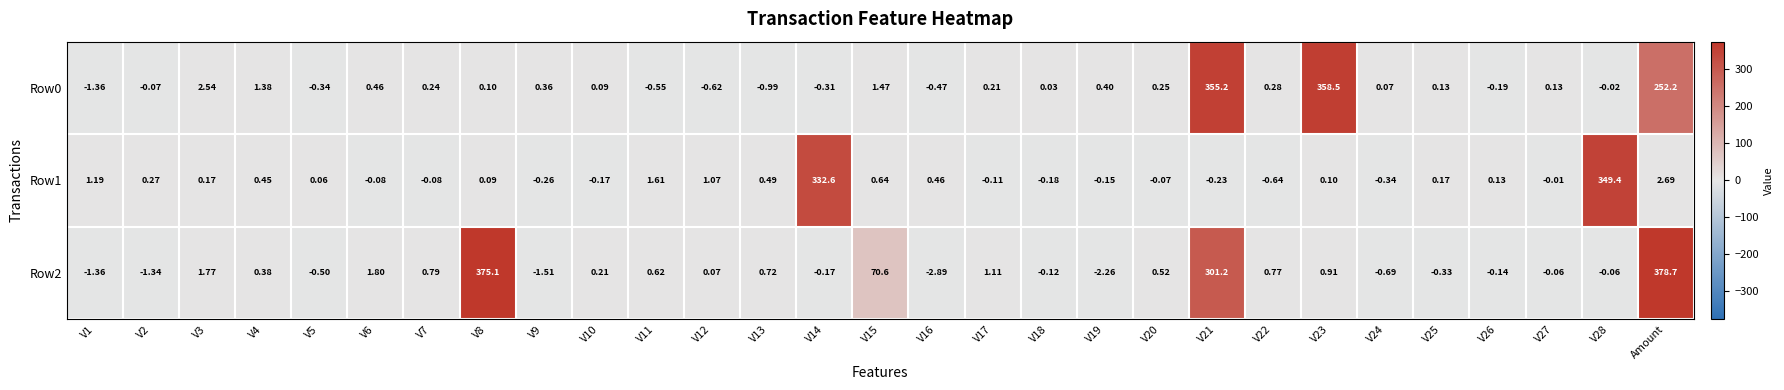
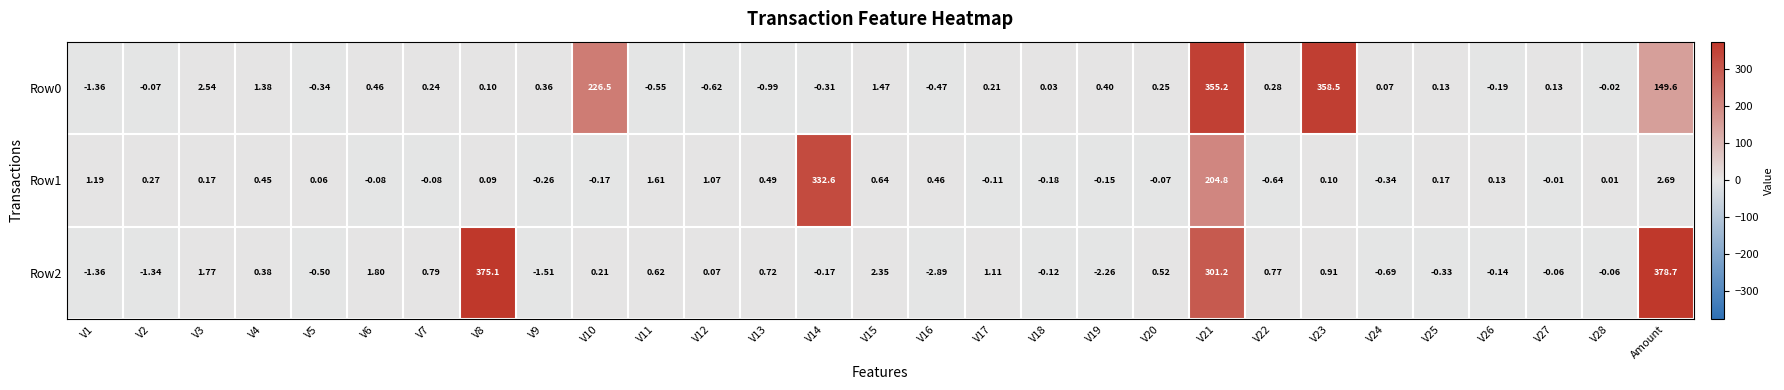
Row0, V10: 0.09 -> 226.5
Row0, Amount: 252.2 -> 149.6
Row1, V21: -0.23 -> 204.8
Row1, V28: 349.4 -> 0.01
Row2, V15: 70.6 -> 2.35
